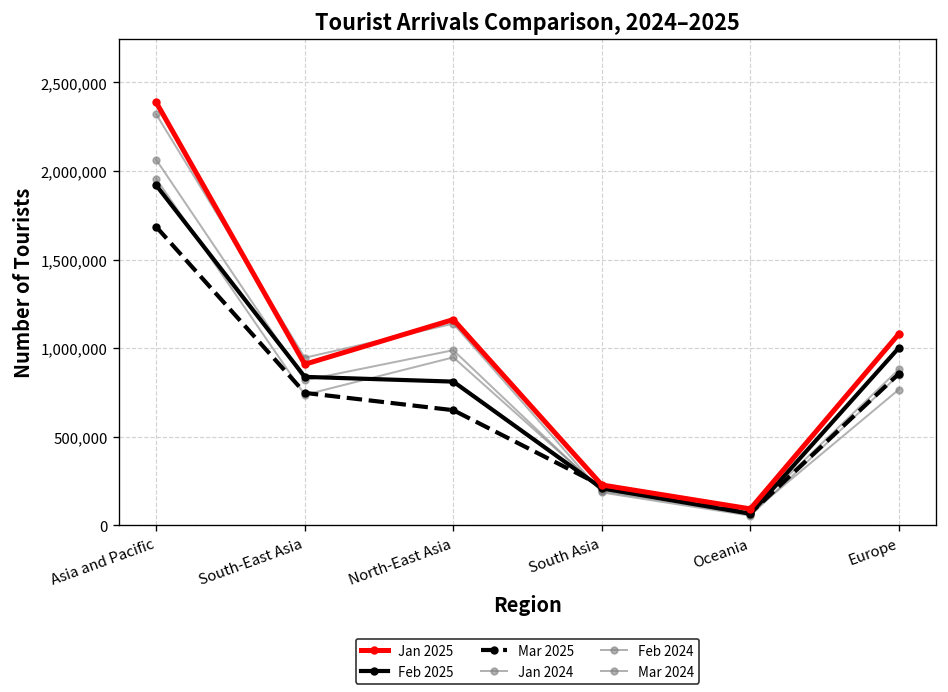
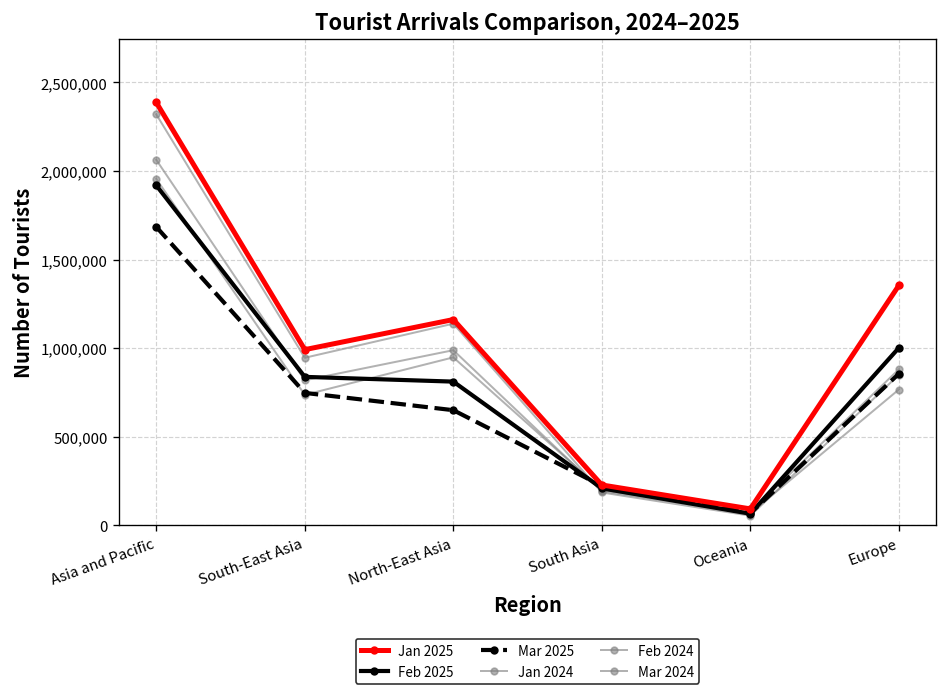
Jan 2025, South-East Asia: 910,000 -> 990,000
Jan 2025, Europe: 1,080,000 -> 1,350,000
